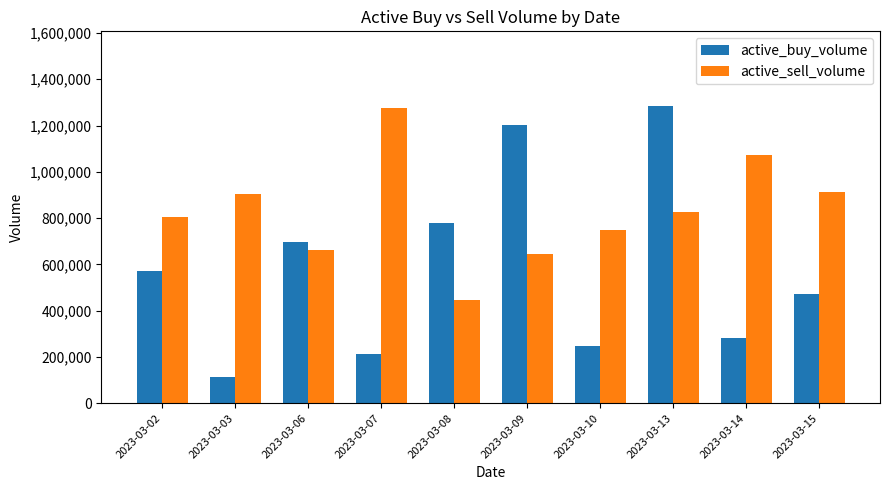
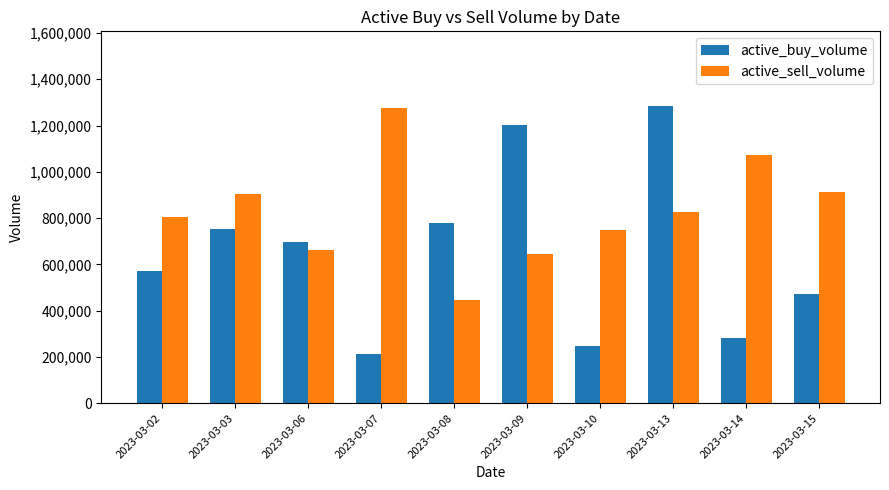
active_buy_volume, 2023-03-03: 110,000 -> 750,000
